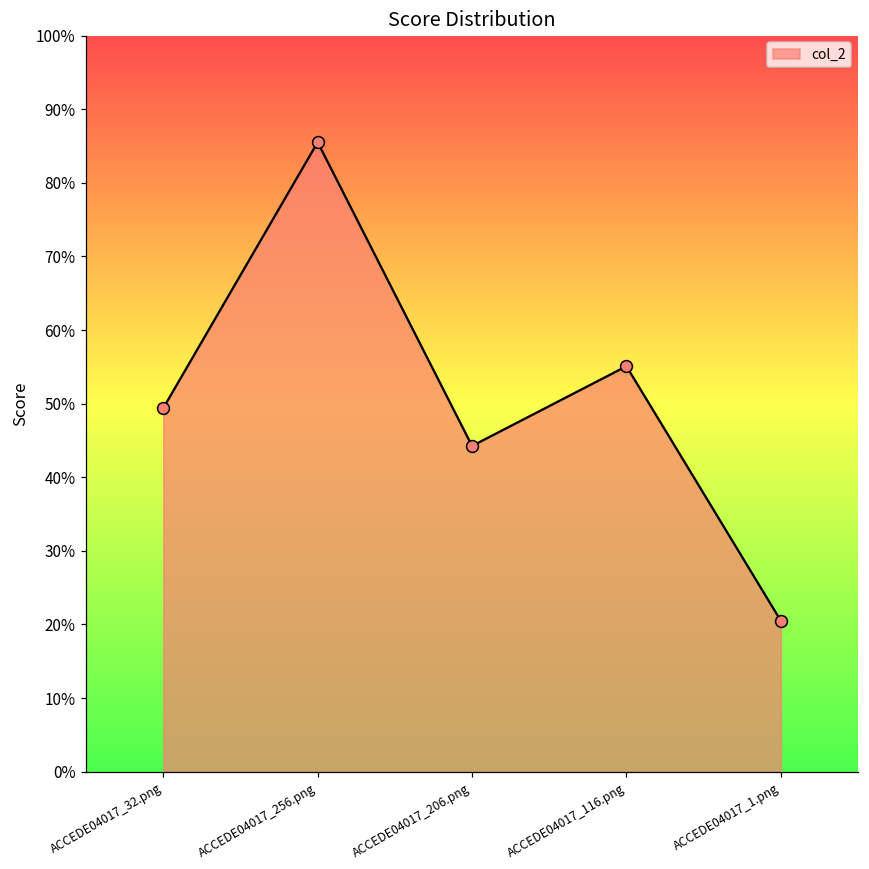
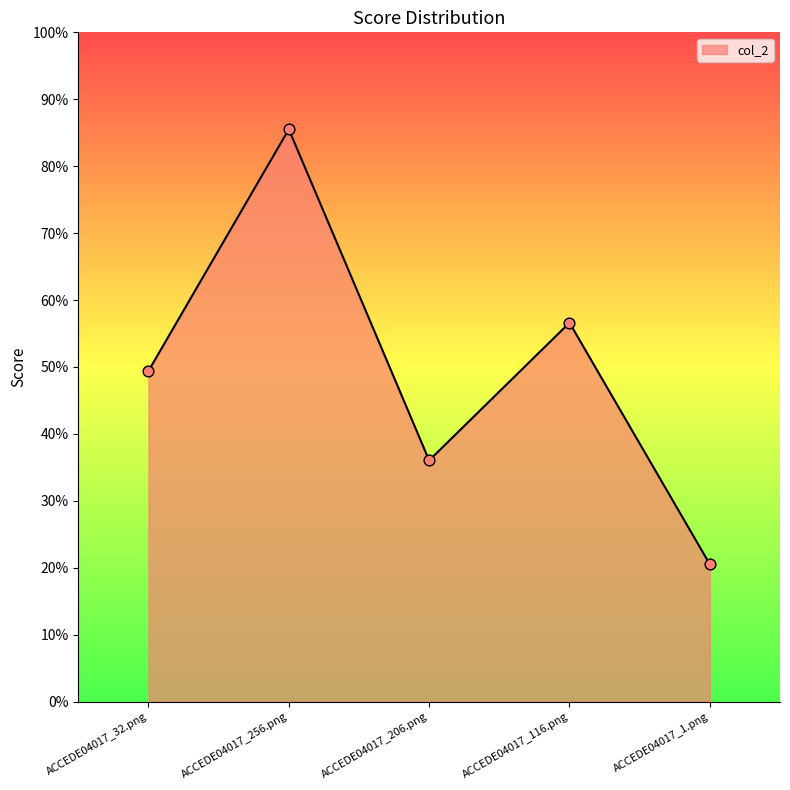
ACCEDE04017_206.png: 44% -> 36%
ACCEDE04017_116.png: 55% -> 57%
